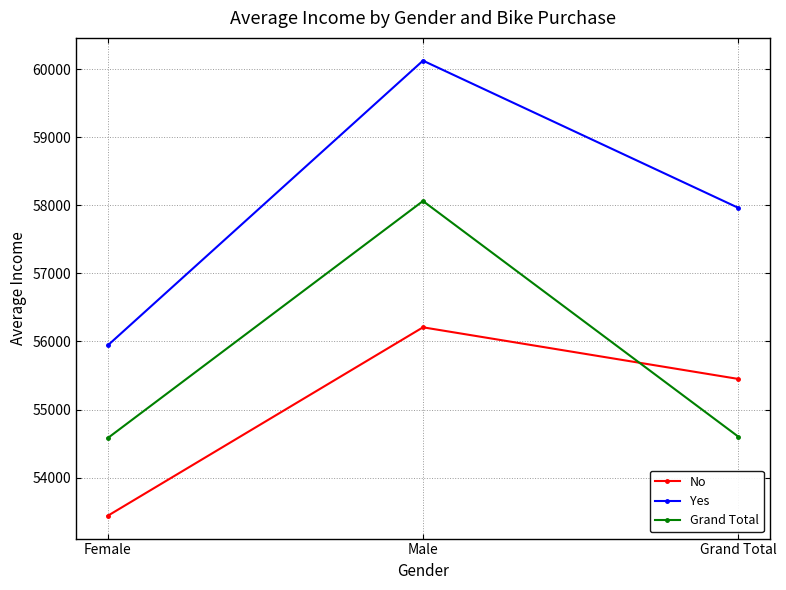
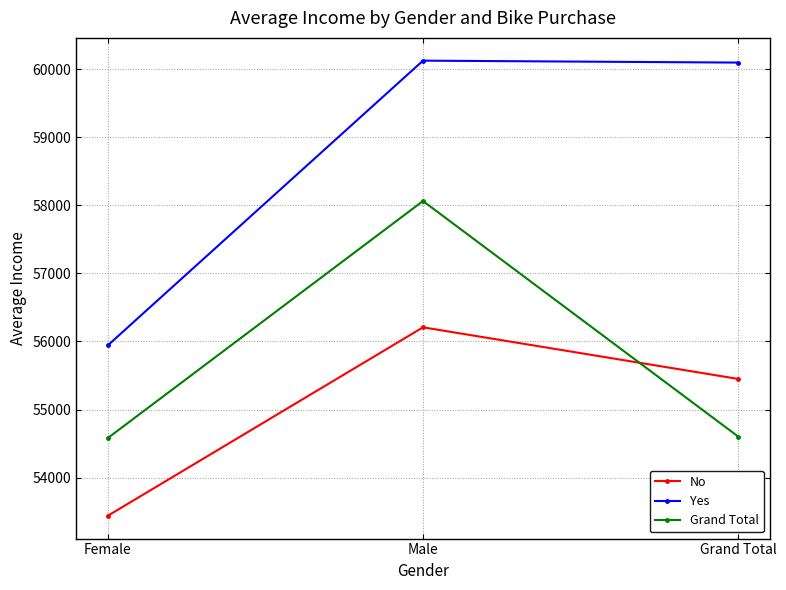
Yes, Grand Total: 58000 -> 60100
